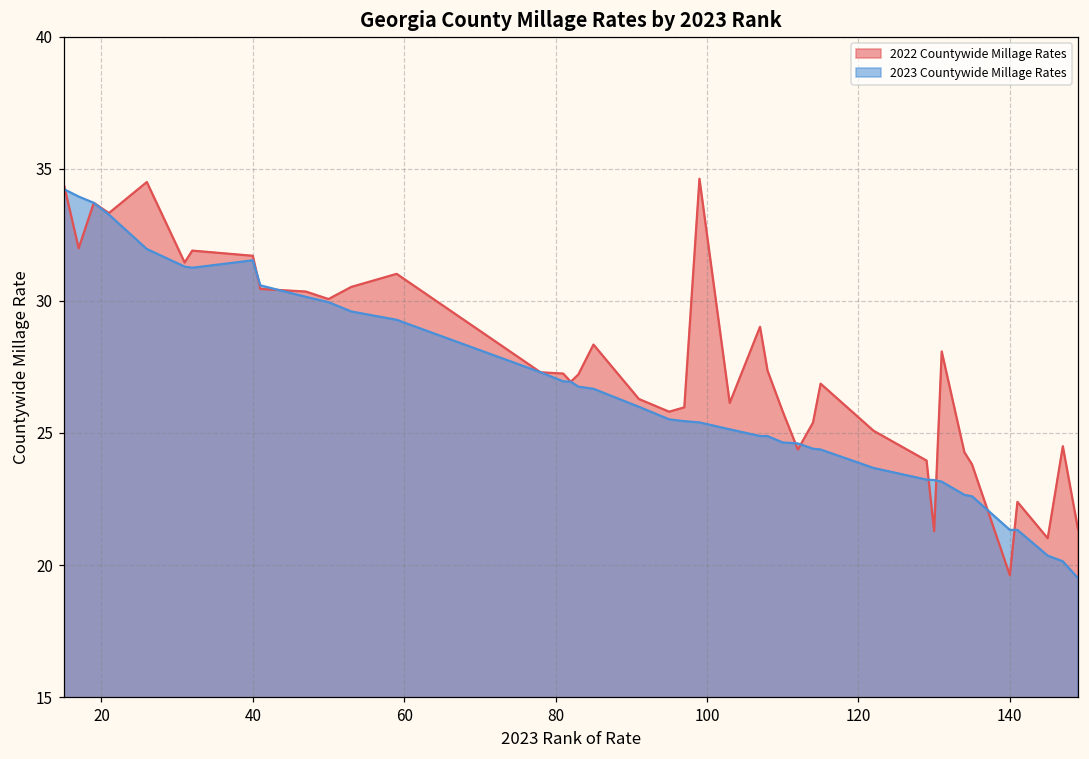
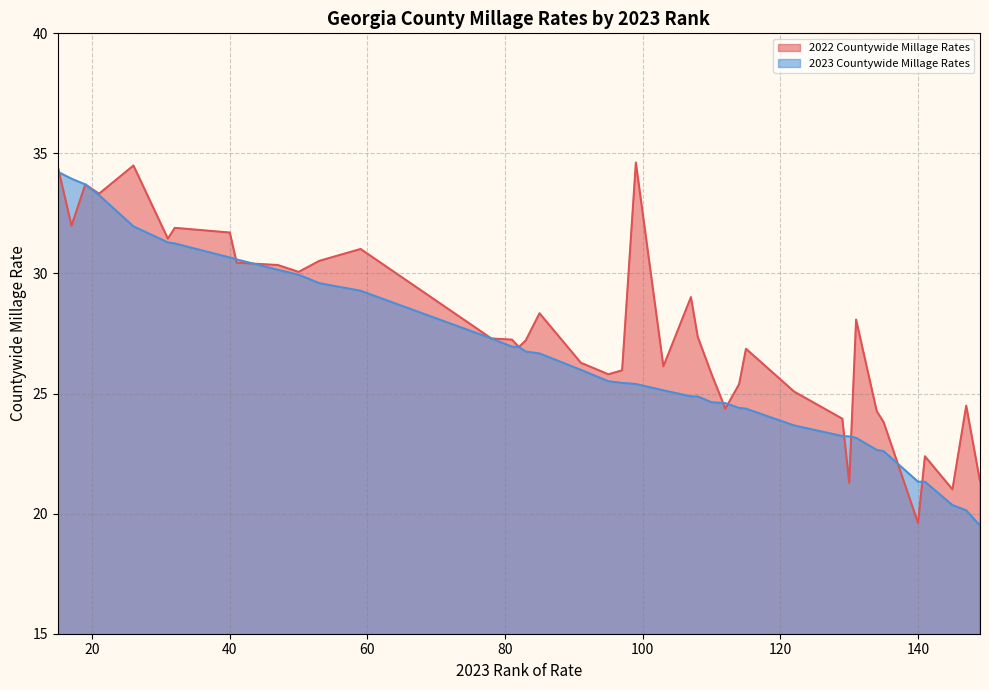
2023 Countywide Millage Rates, 40: 31.5 -> 30.7
